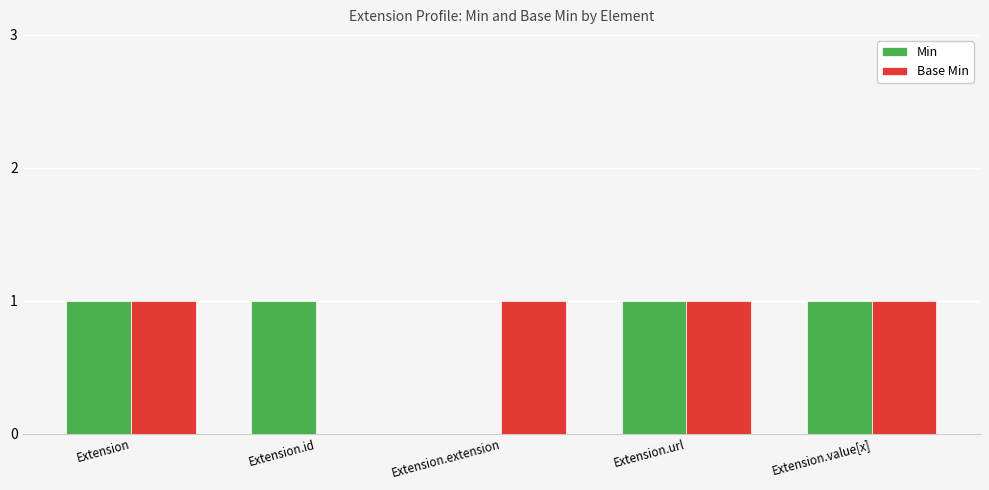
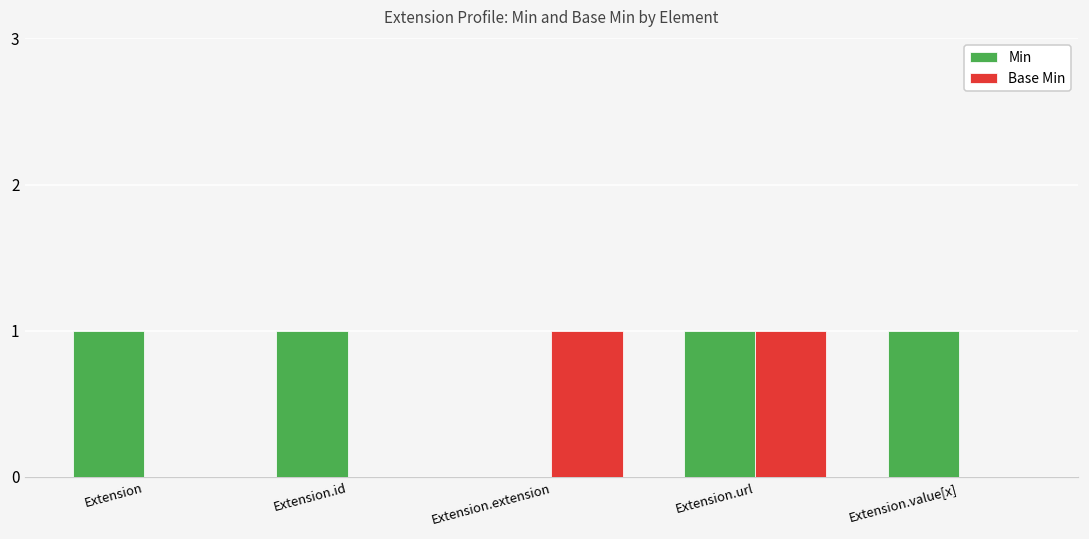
Base Min, Extension: 1 -> 0
Base Min, Extension.value[x]: 1 -> 0
